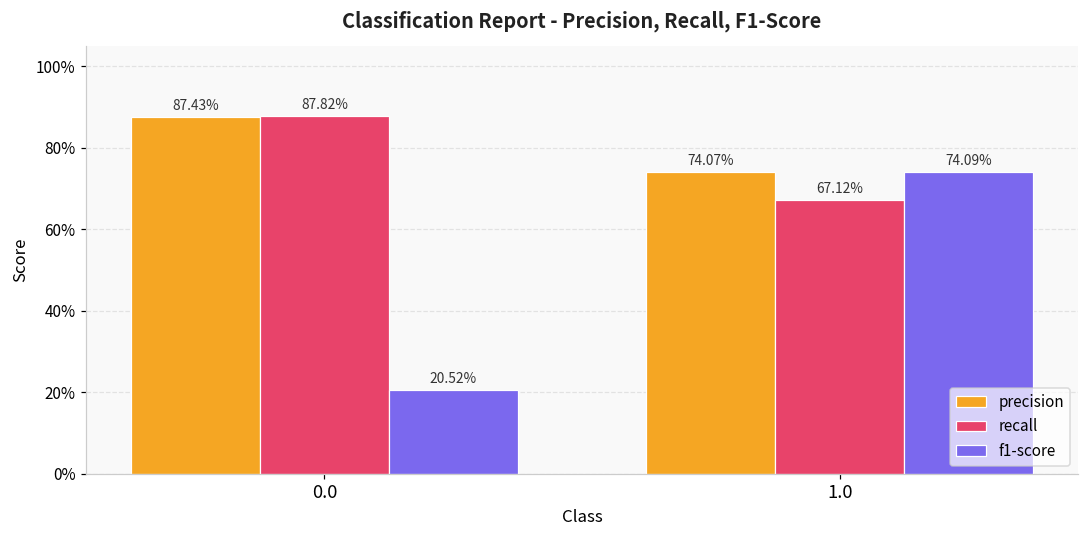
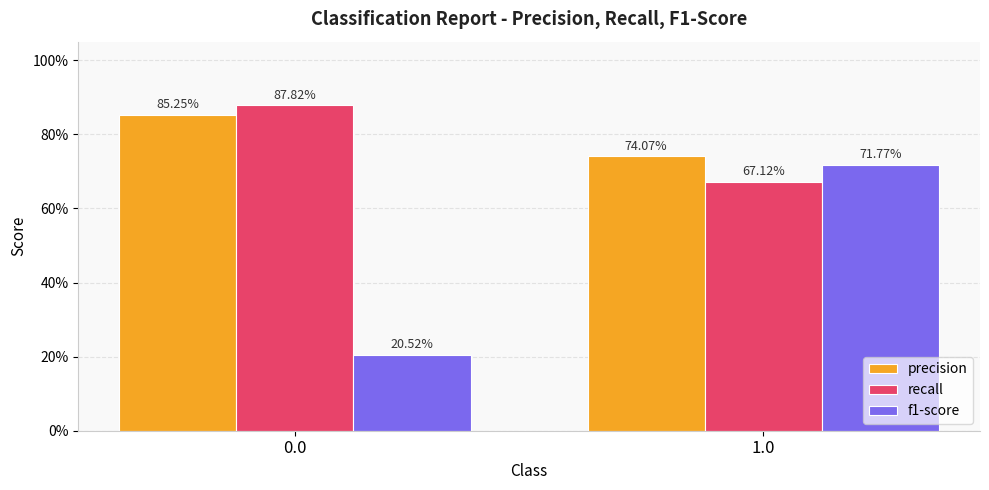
precision, 0.0: 87.43% -> 85.25%
f1-score, 1.0: 74.09% -> 71.77%
